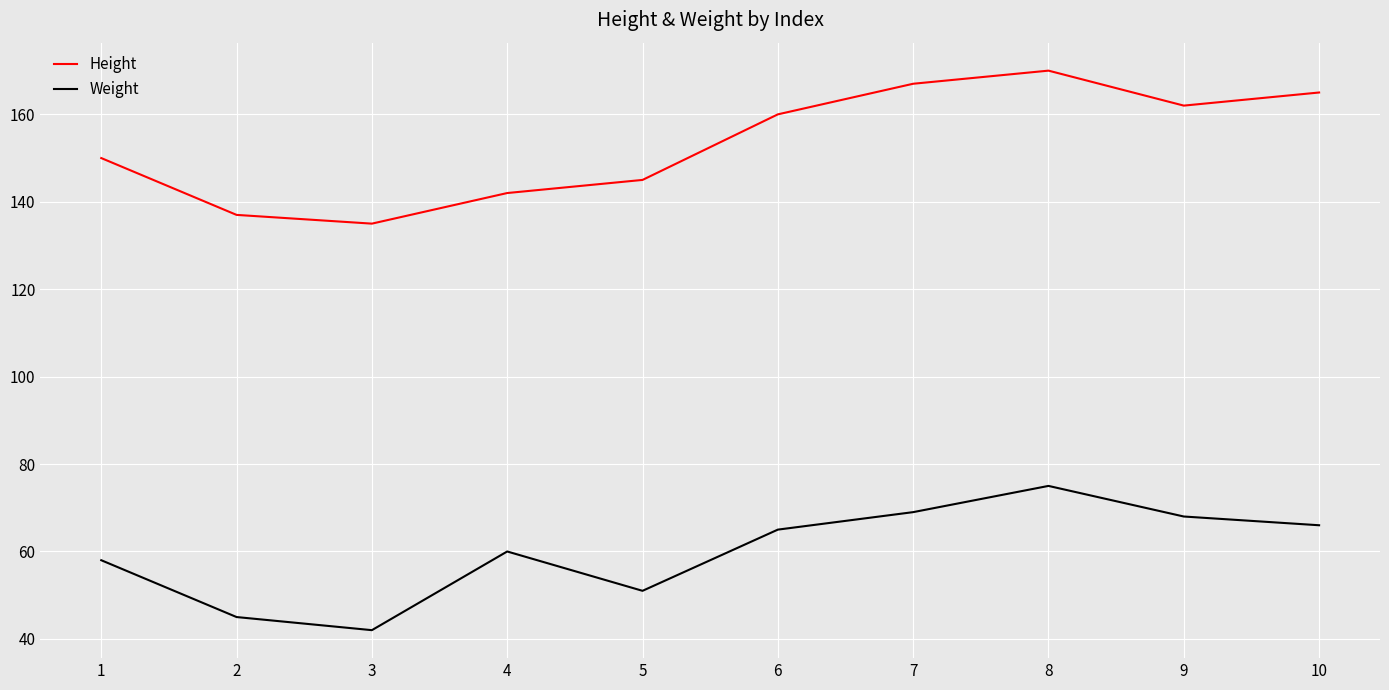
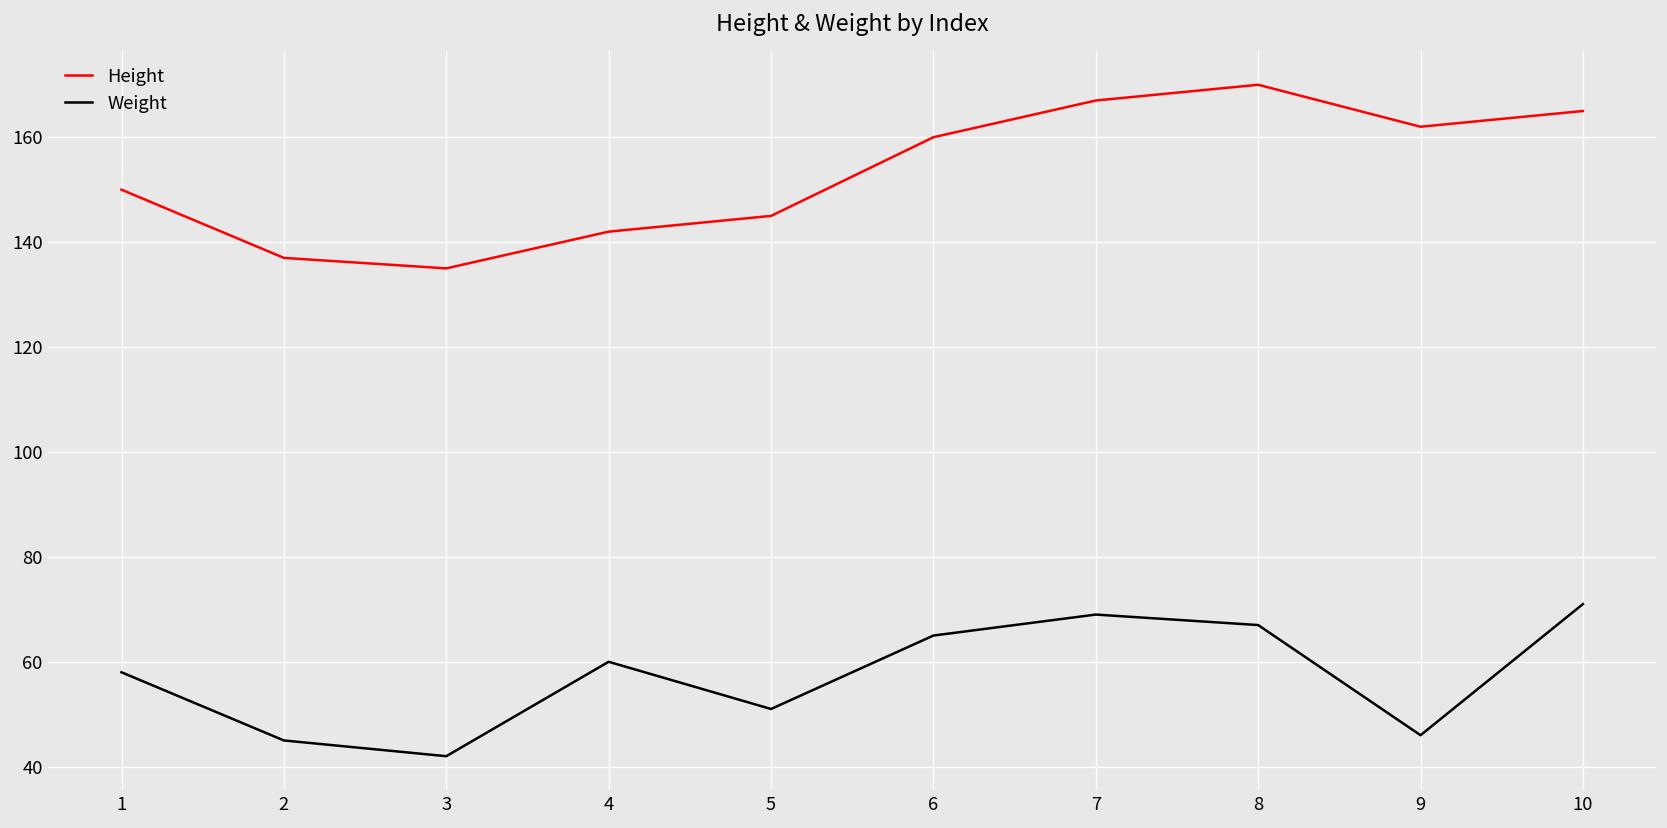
Weight, 8: 75 -> 67
Weight, 9: 68 -> 46
Weight, 10: 66 -> 71
